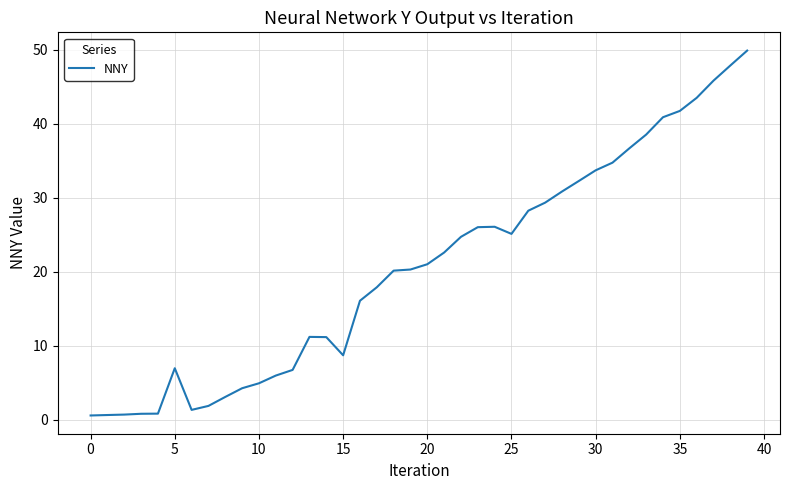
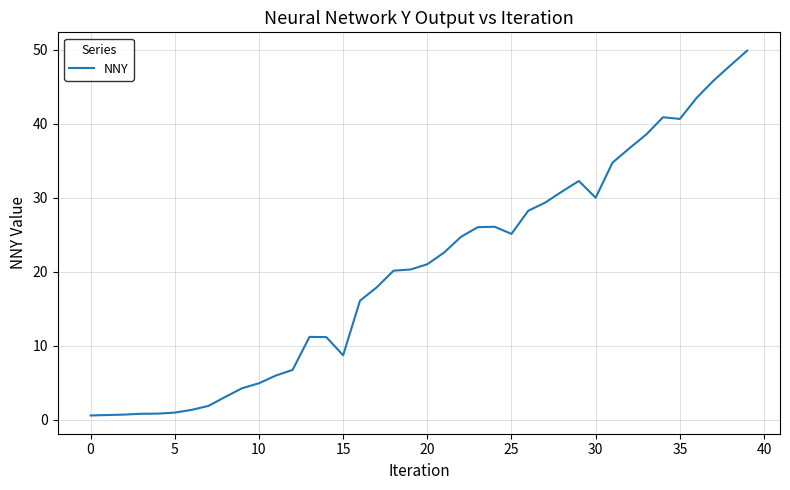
5: 7 -> 1
30: 34 -> 30
35: 42 -> 41
